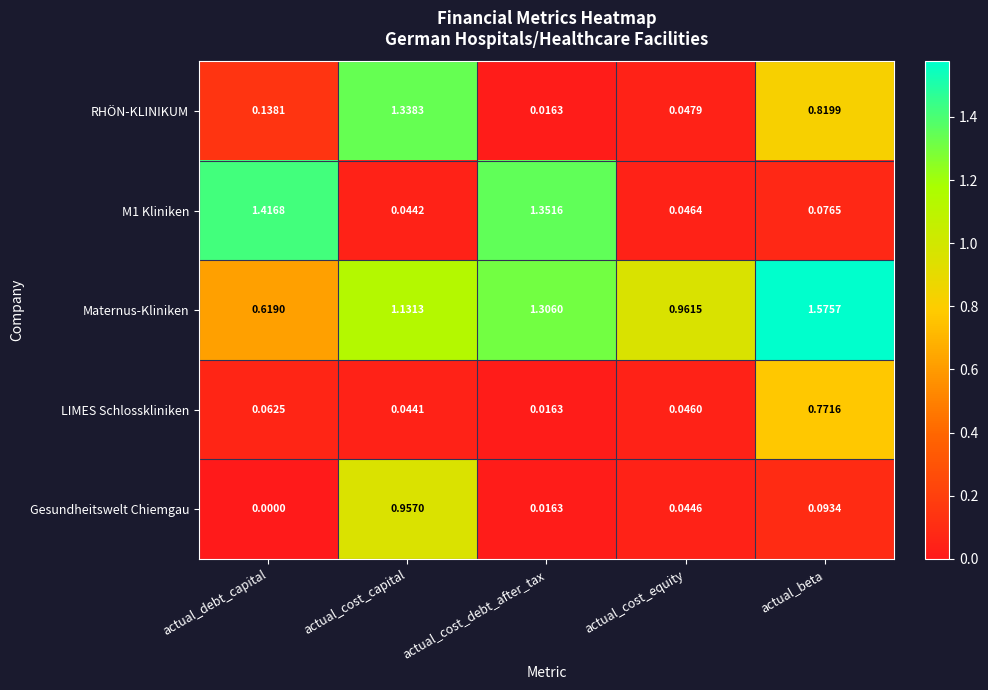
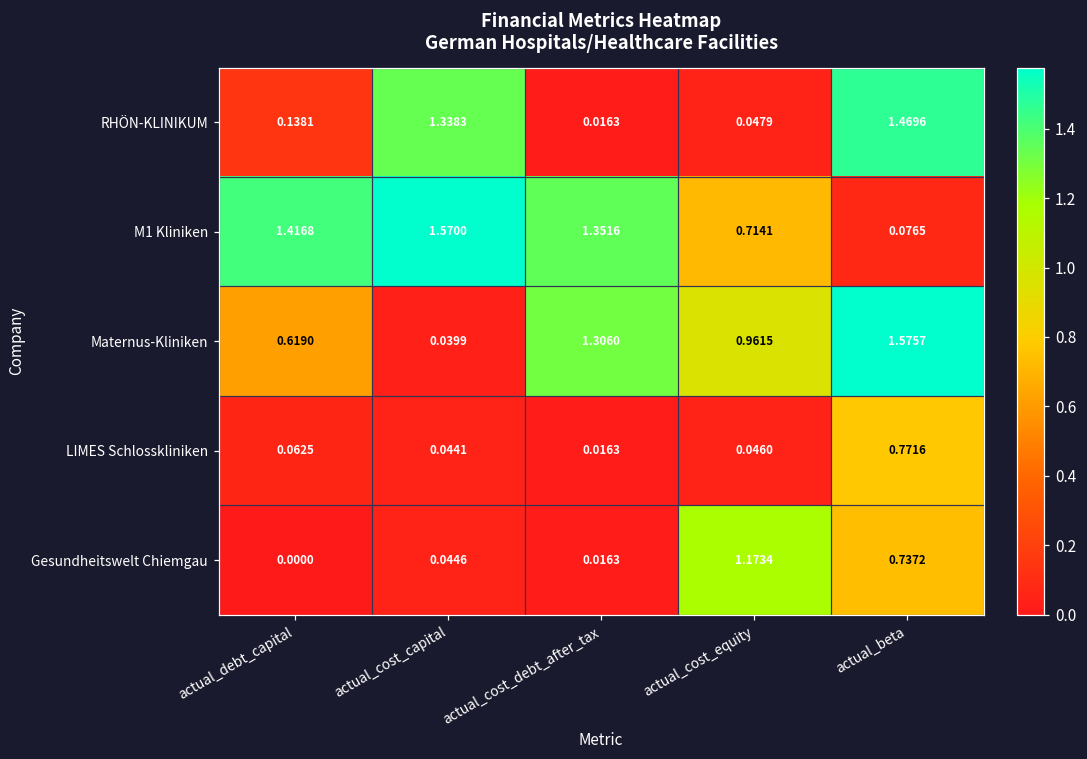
RHÖN-KLINIKUM, actual_beta: 0.8199 -> 1.4696
M1 Kliniken, actual_cost_capital: 0.0442 -> 1.5700
M1 Kliniken, actual_cost_equity: 0.0464 -> 0.7141
Maternus-Kliniken, actual_cost_capital: 1.1313 -> 0.0399
Gesundheitswelt Chiemgau, actual_cost_capital: 0.9570 -> 0.0446
Gesundheitswelt Chiemgau, actual_cost_equity: 0.0446 -> 1.1734
Gesundheitswelt Chiemgau, actual_beta: 0.0934 -> 0.7372
